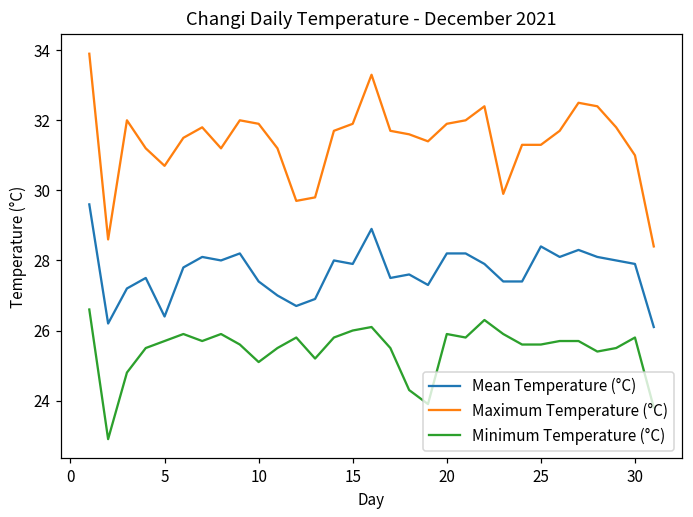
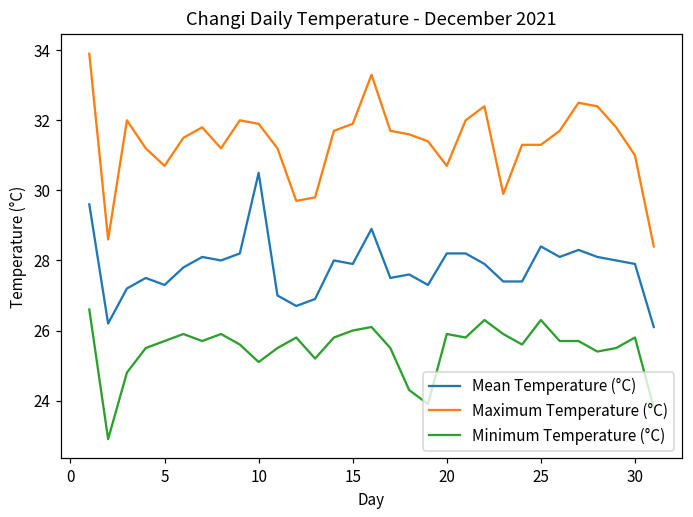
Mean Temperature (°C), 5: 26.4 -> 27.3
Mean Temperature (°C), 10: 27.4 -> 30.5
Maximum Temperature (°C), 20: 31.9 -> 30.7
Minimum Temperature (°C), 25: 25.6 -> 26.3
